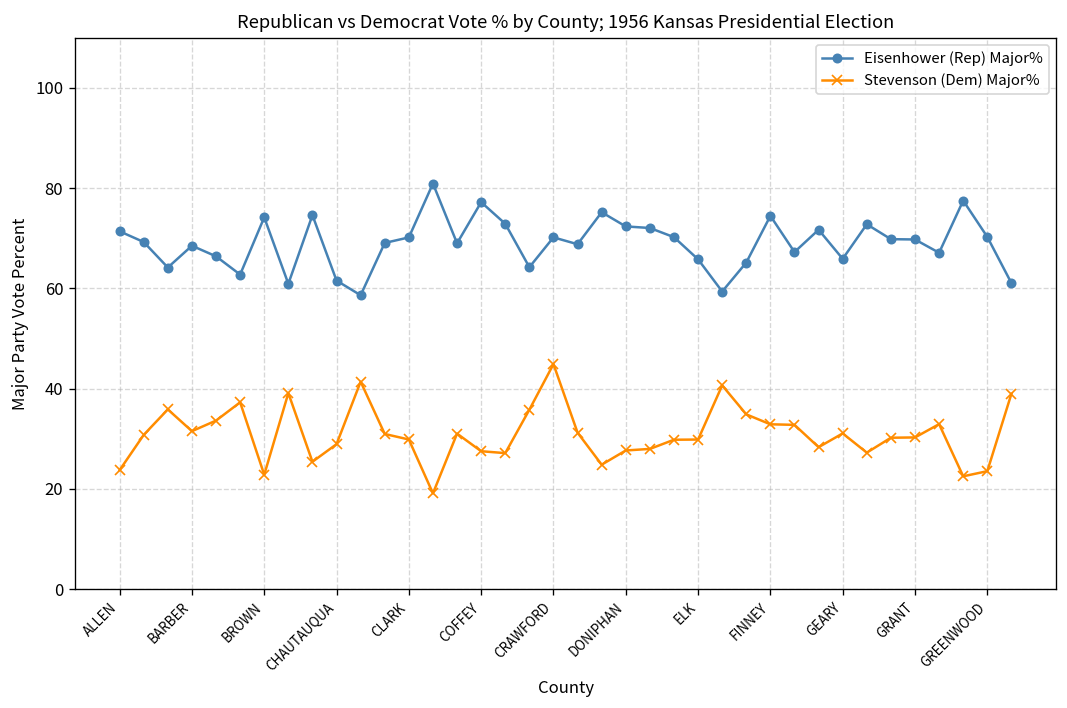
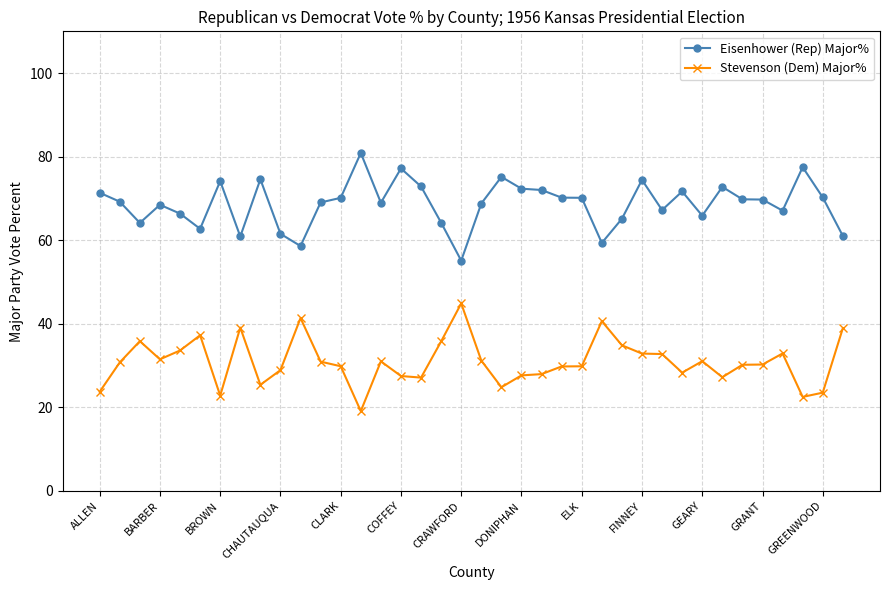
Eisenhower (Rep) Major%, CRAWFORD: 70 -> 55
Eisenhower (Rep) Major%, ELK: 66 -> 70
